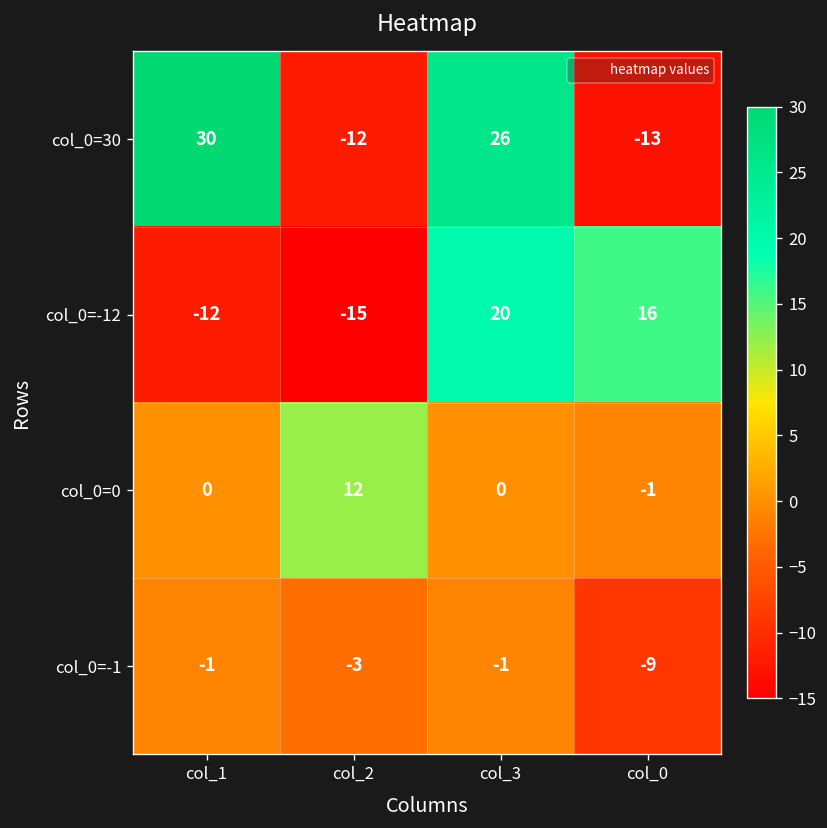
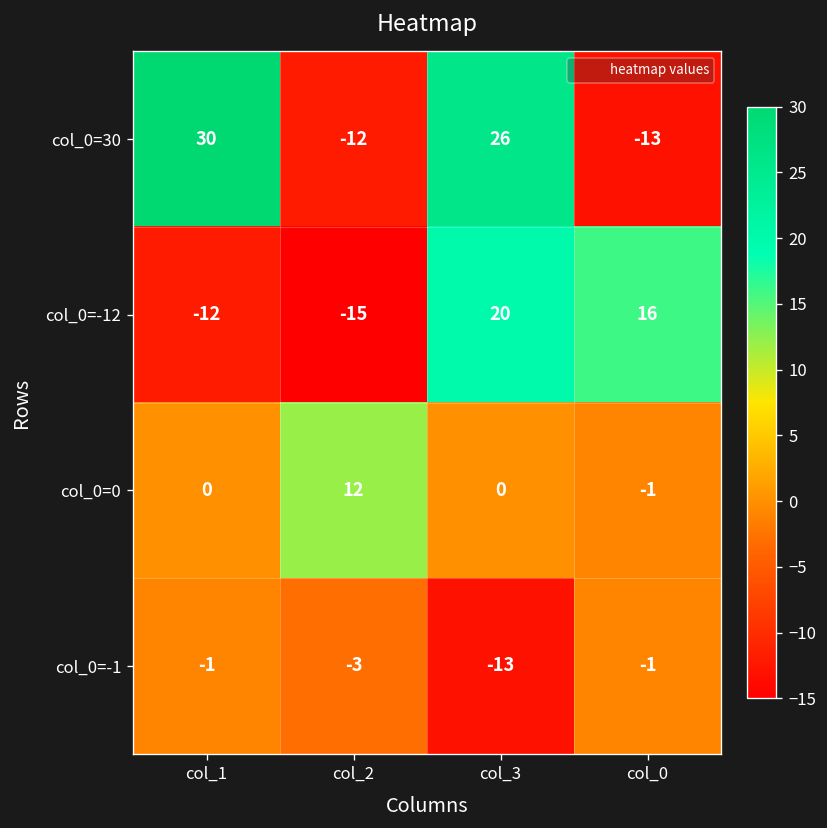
col_0=-1, col_3: -1 -> -13
col_0=-1, col_0: -9 -> -1
